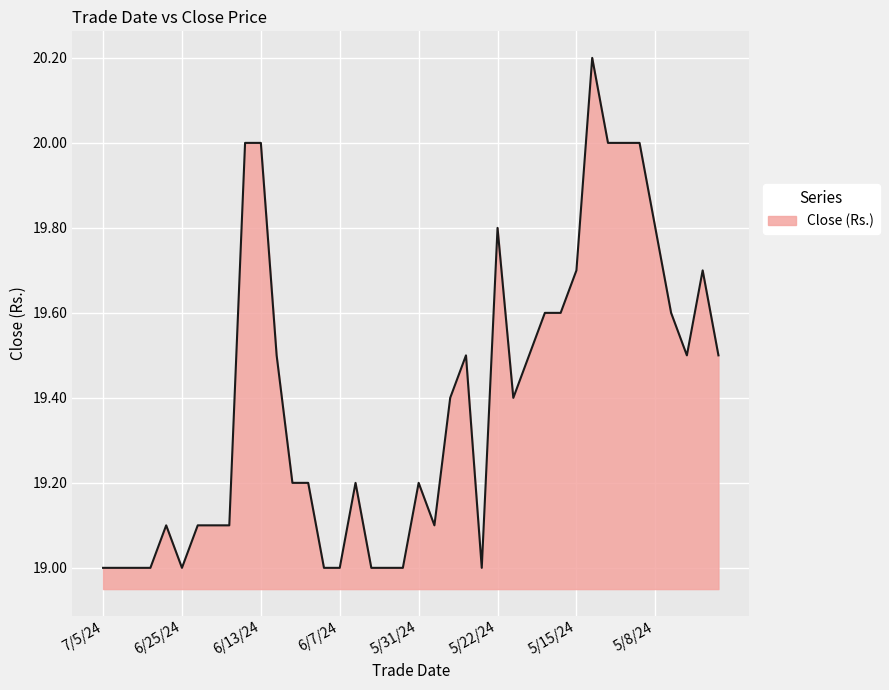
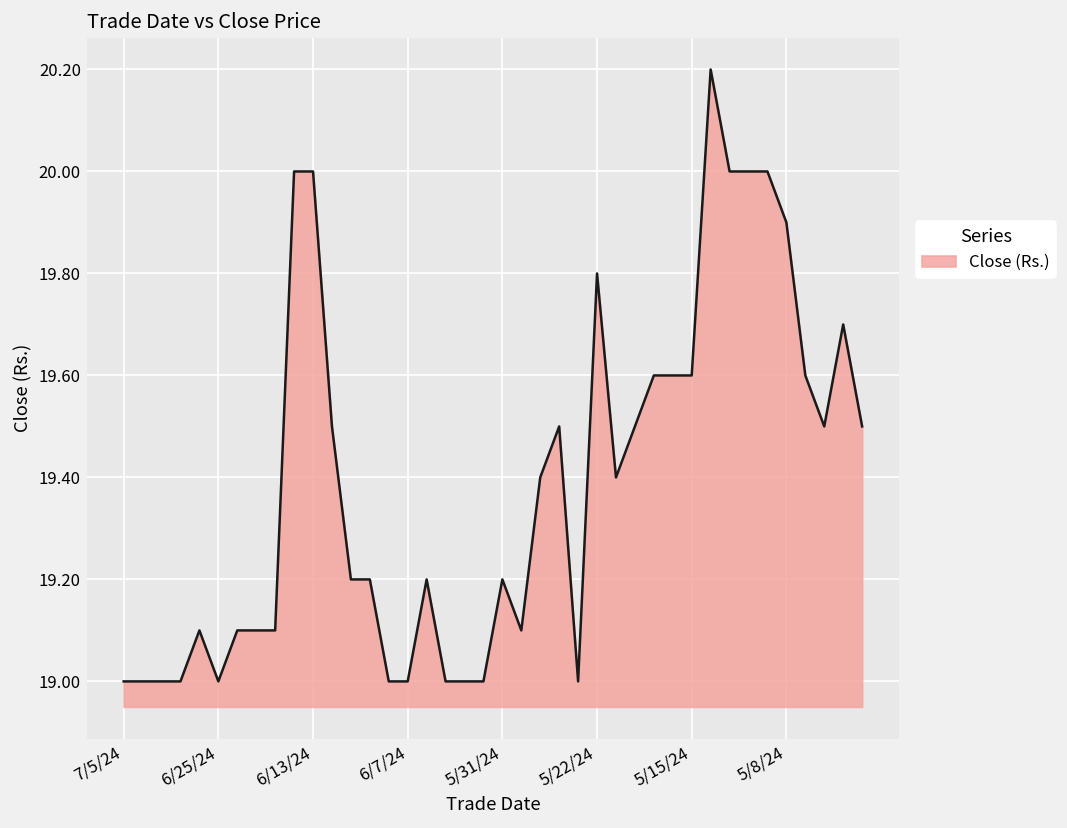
5/15/24: 19.7 -> 19.6
5/8/24: 19.8 -> 19.9
